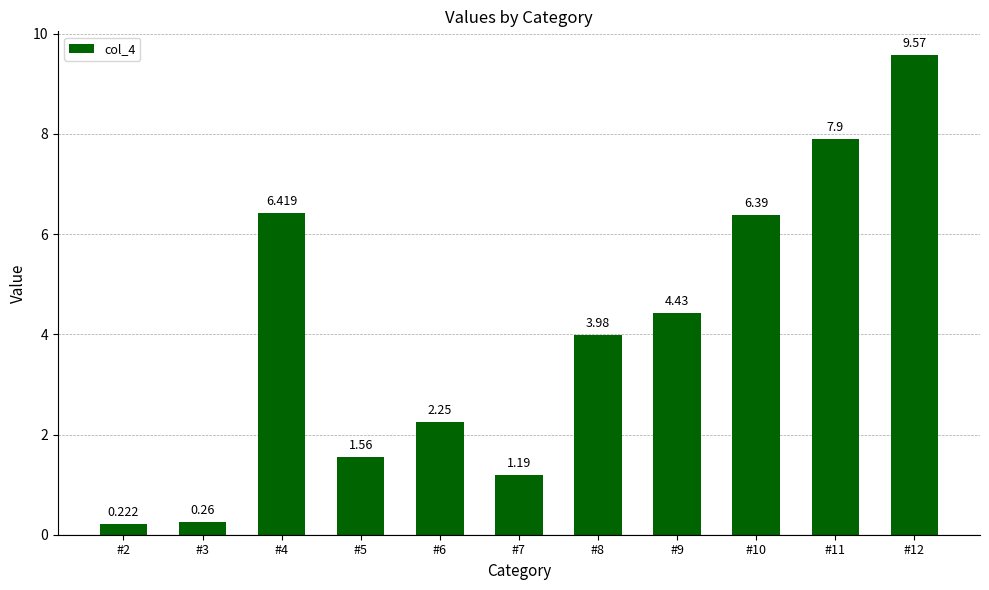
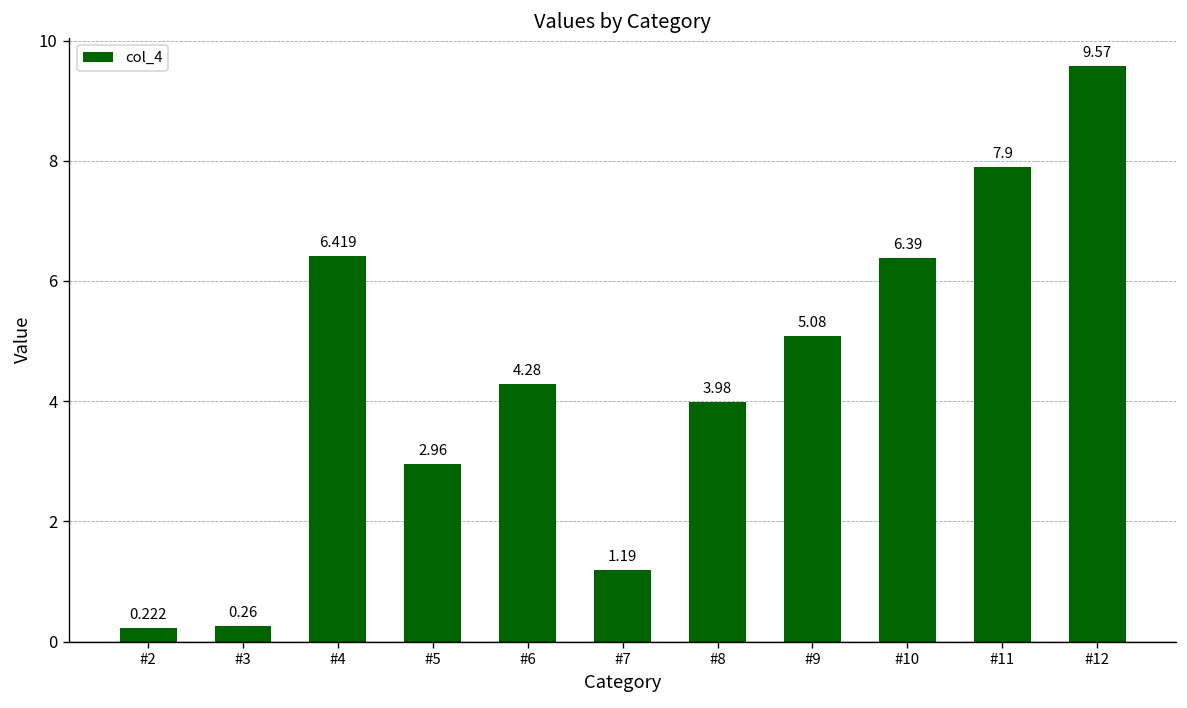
#5: 1.56 -> 2.96
#6: 2.25 -> 4.28
#9: 4.43 -> 5.08
